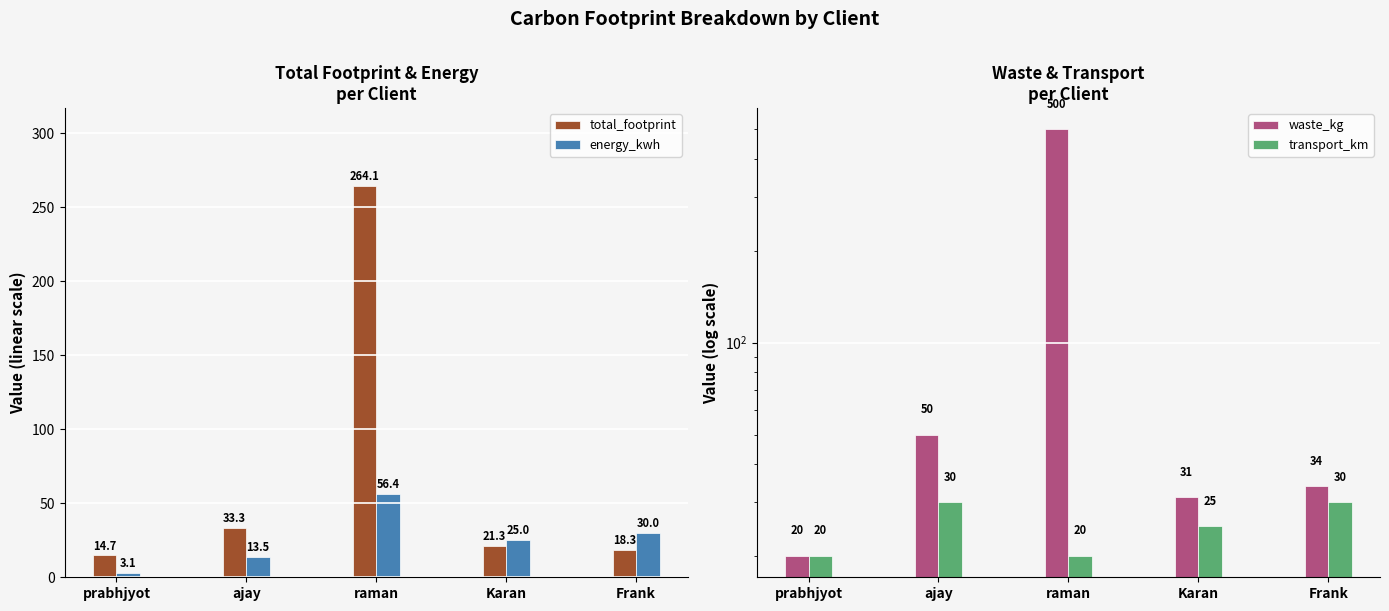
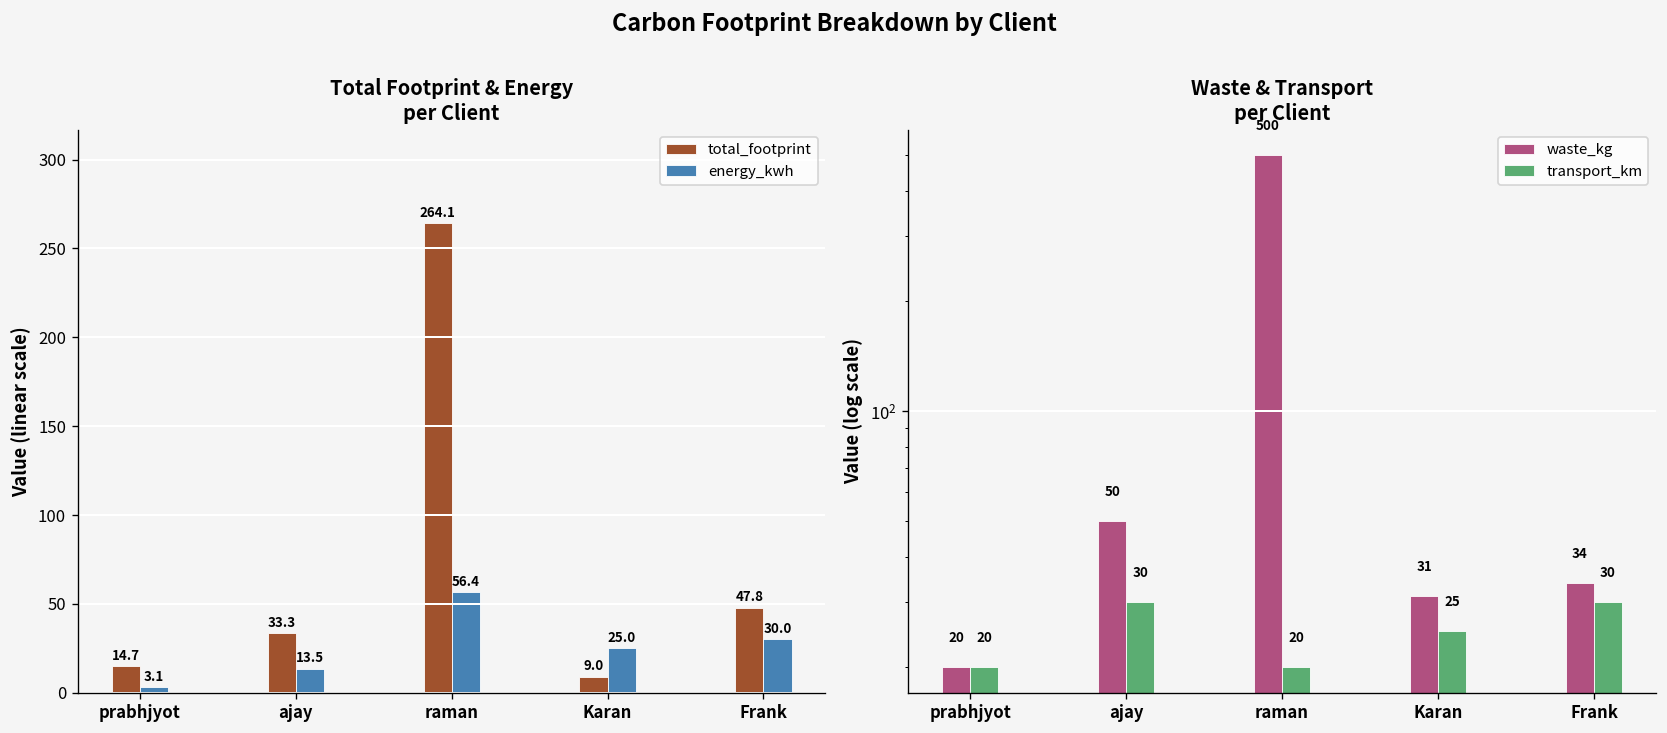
Total Footprint & Energy per Client, total_footprint, Karan: 21.3 -> 9.0
Total Footprint & Energy per Client, total_footprint, Frank: 18.3 -> 47.8
